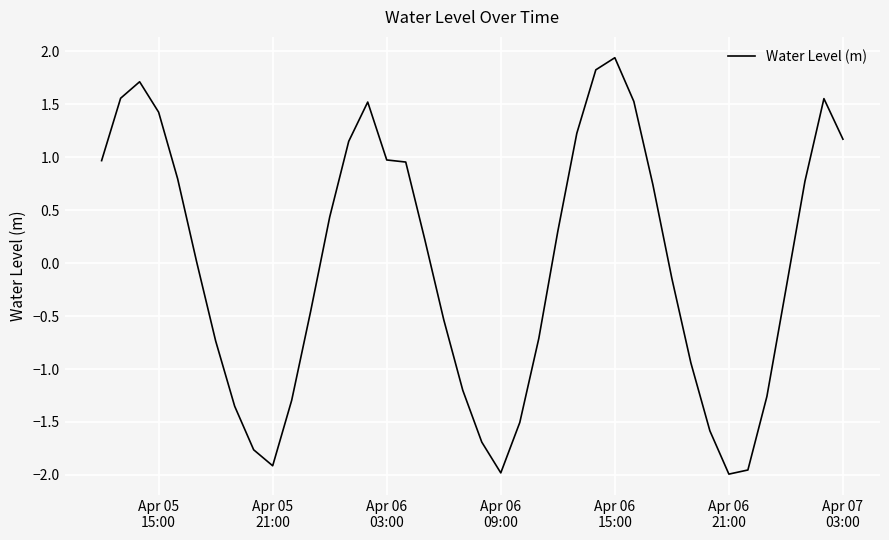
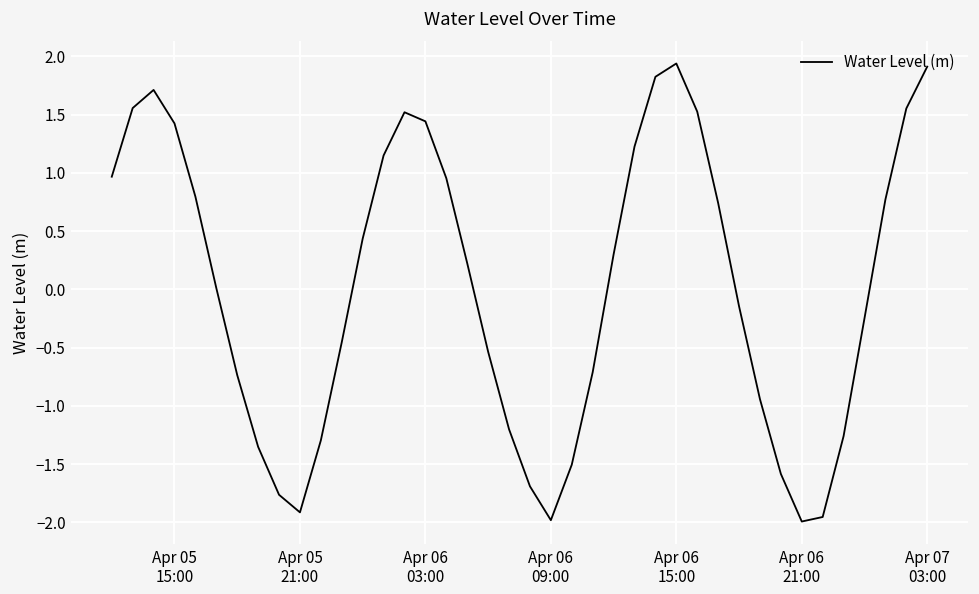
Apr 06 03:00: 0.97 -> 1.44
Apr 07 03:00: 1.17 -> 1.91
